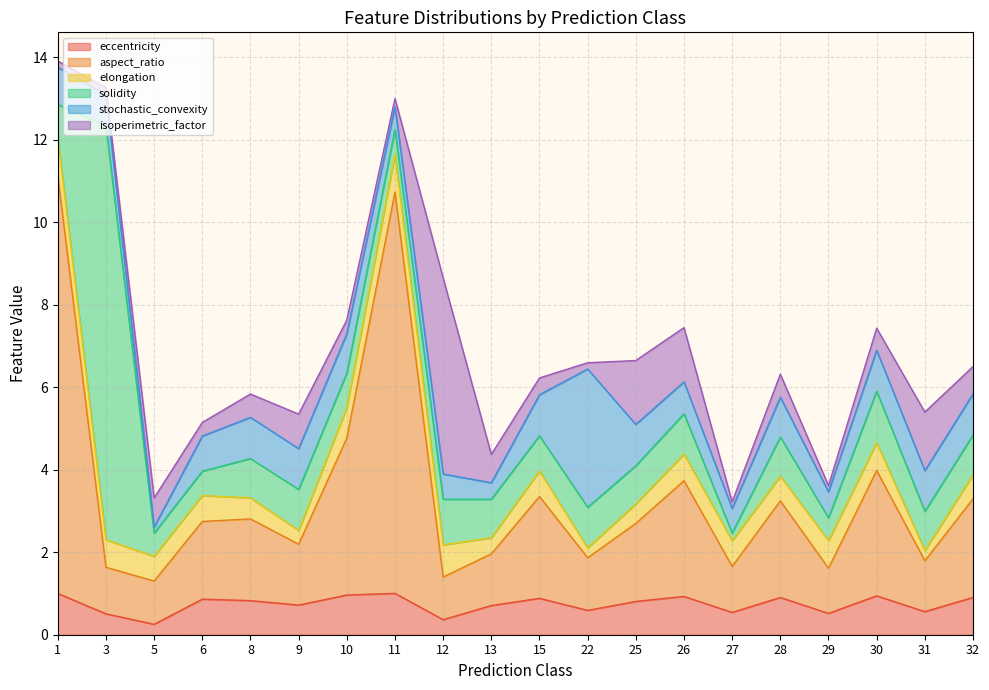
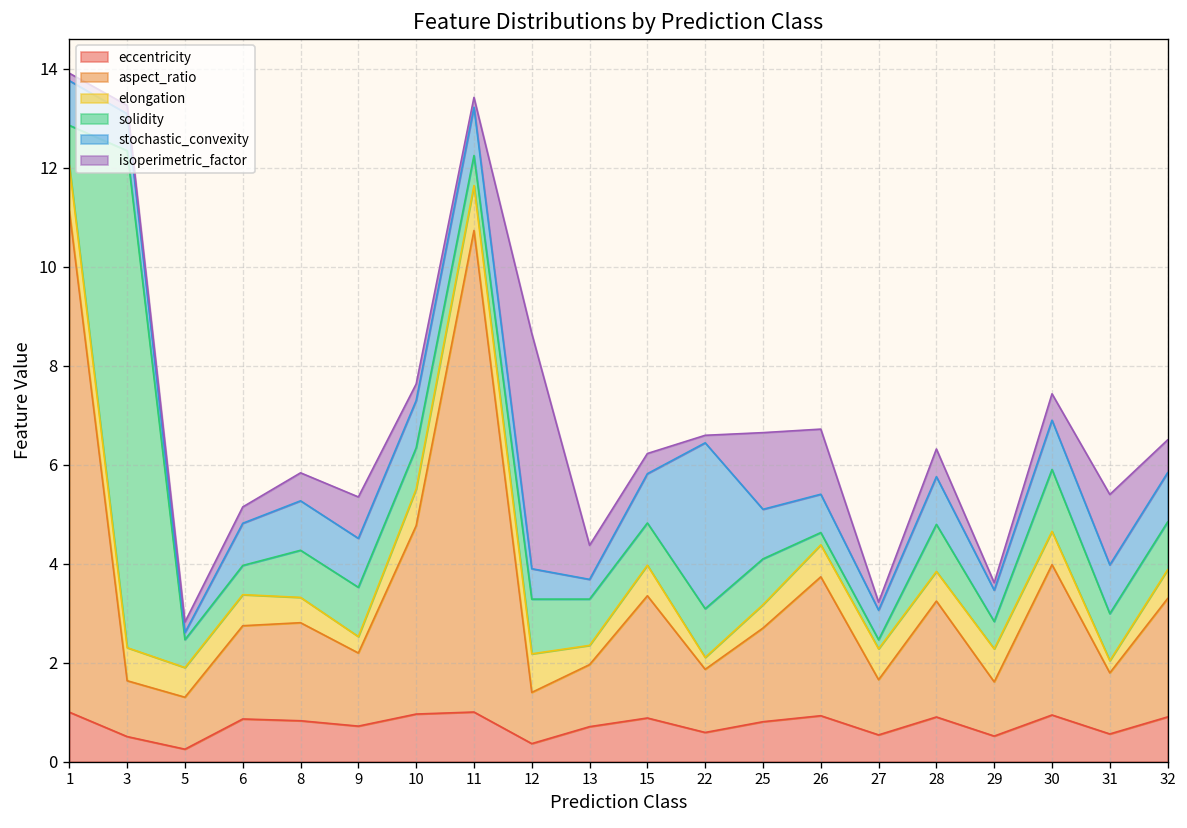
isoperimetric_factor, 5: 0.7 -> 0.2
stochastic_convexity, 11: 0.6 -> 1.0
solidity, 26: 1.0 -> 0.2
